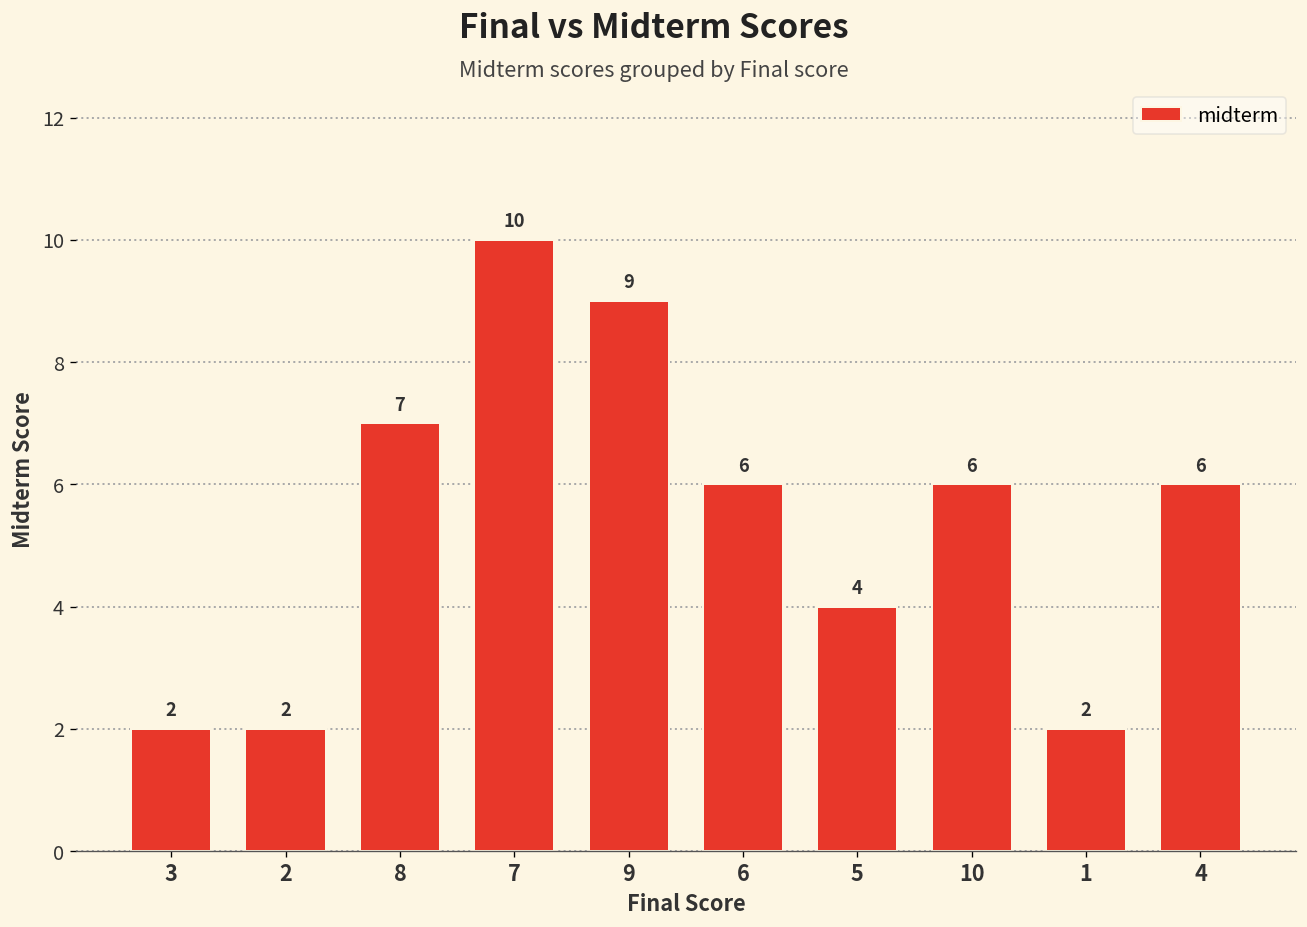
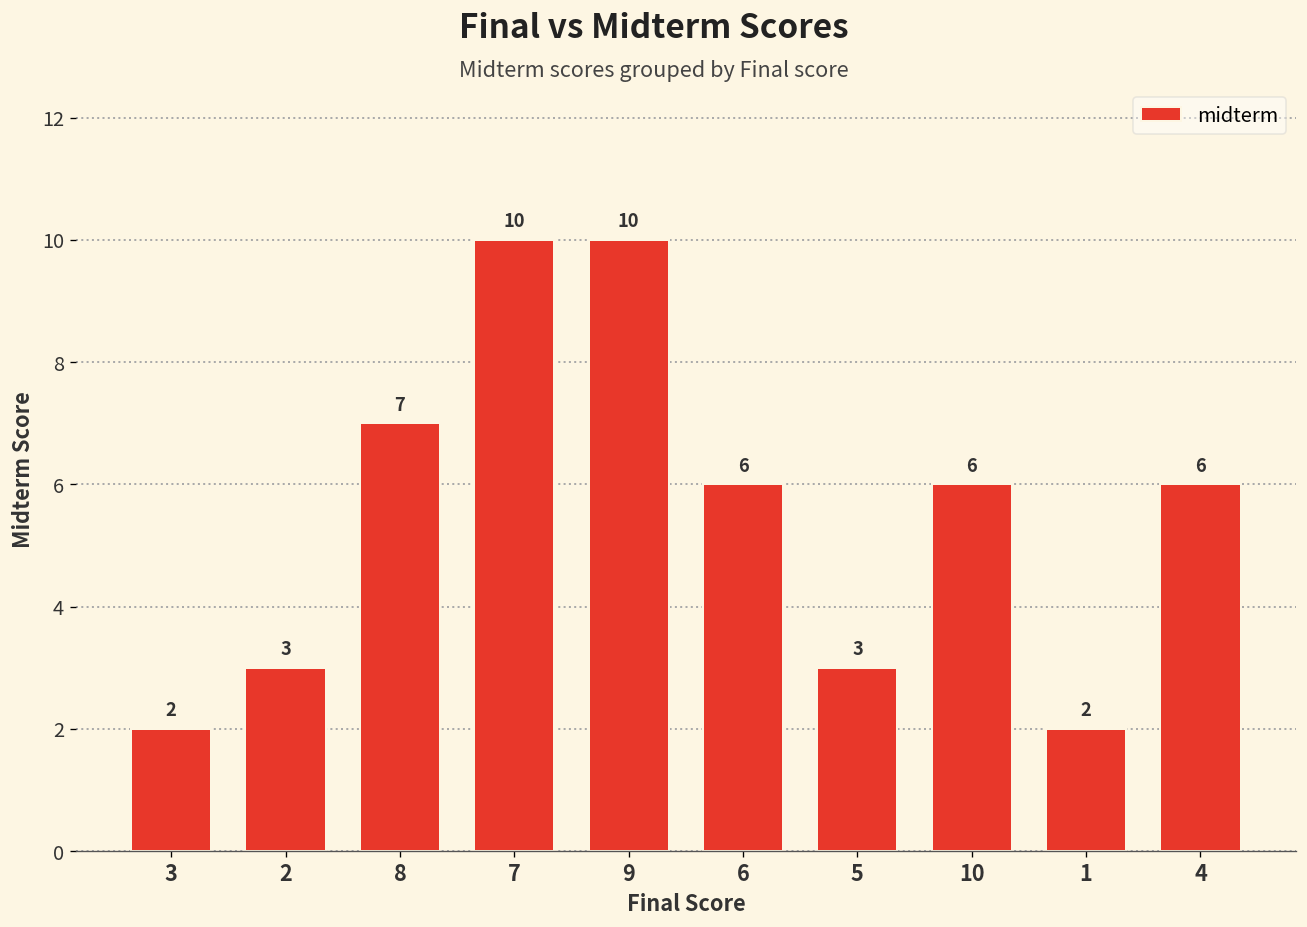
2: 2 -> 3
9: 9 -> 10
5: 4 -> 3
